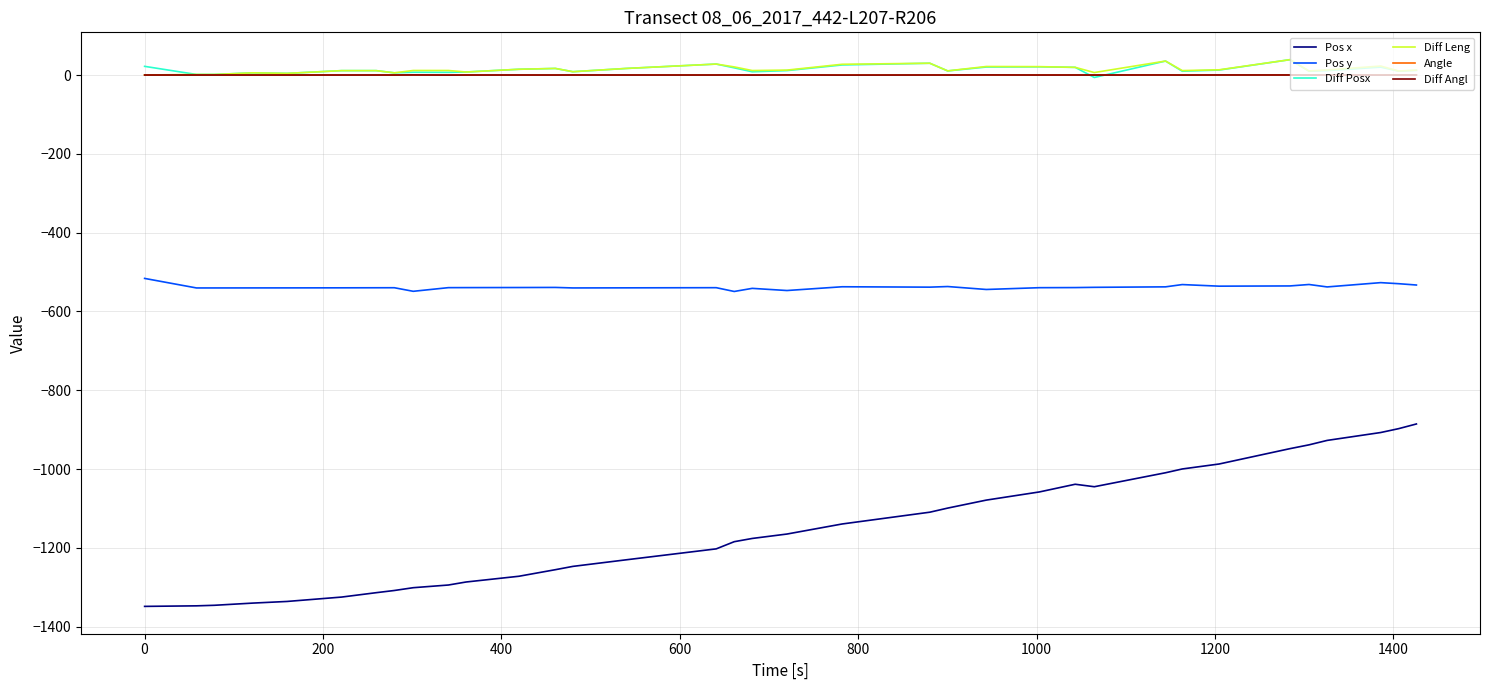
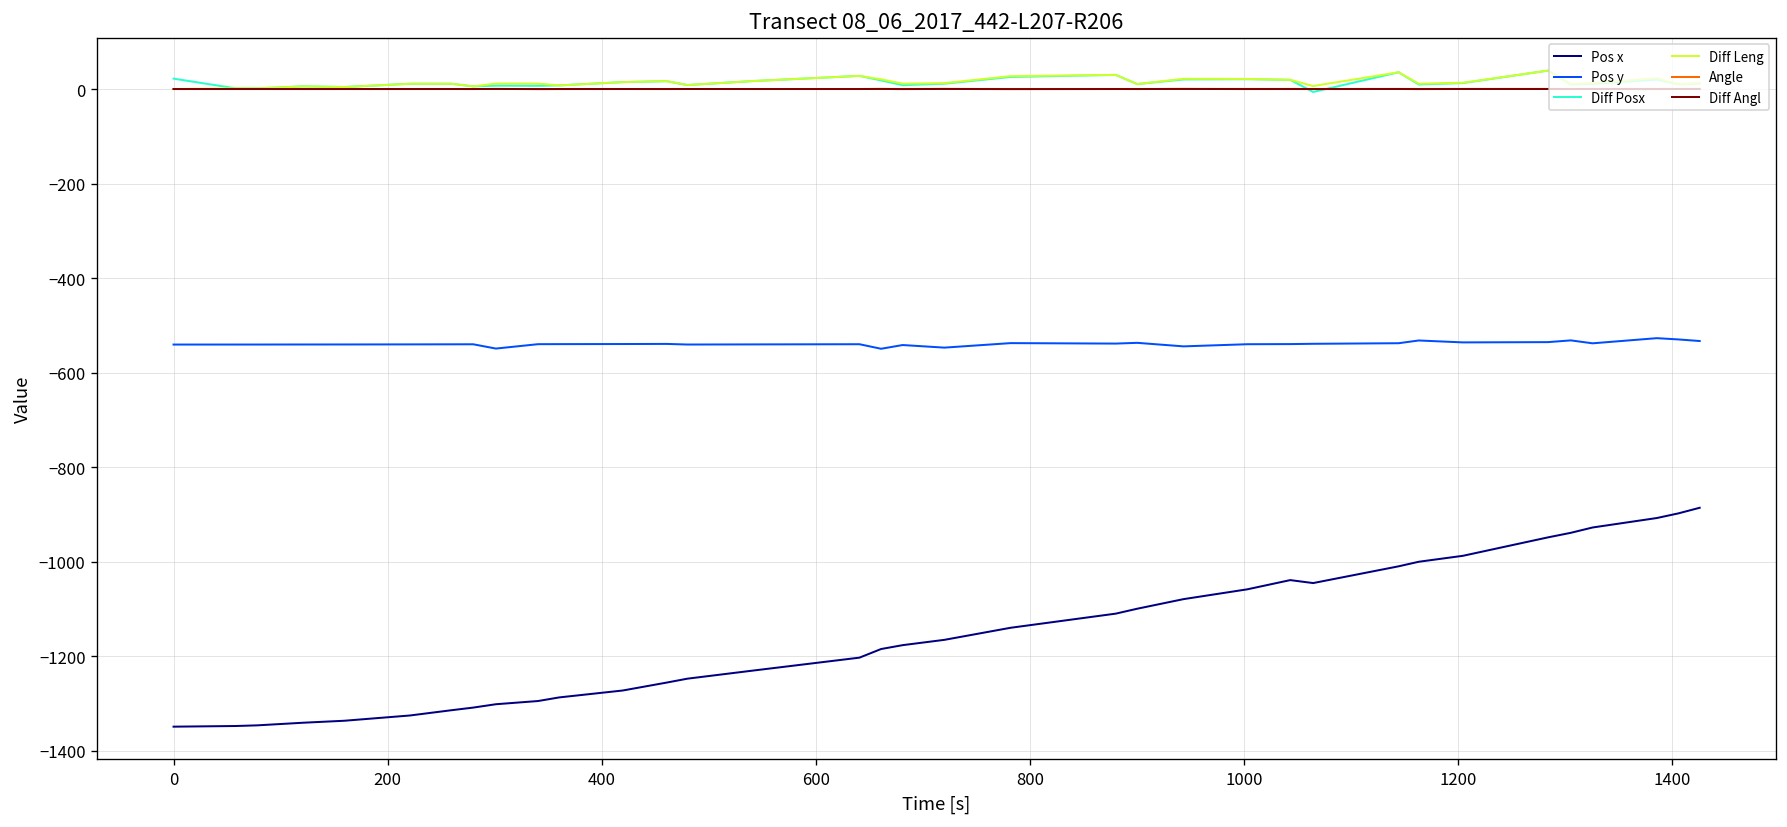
Pos y, 0: -520 -> -540
